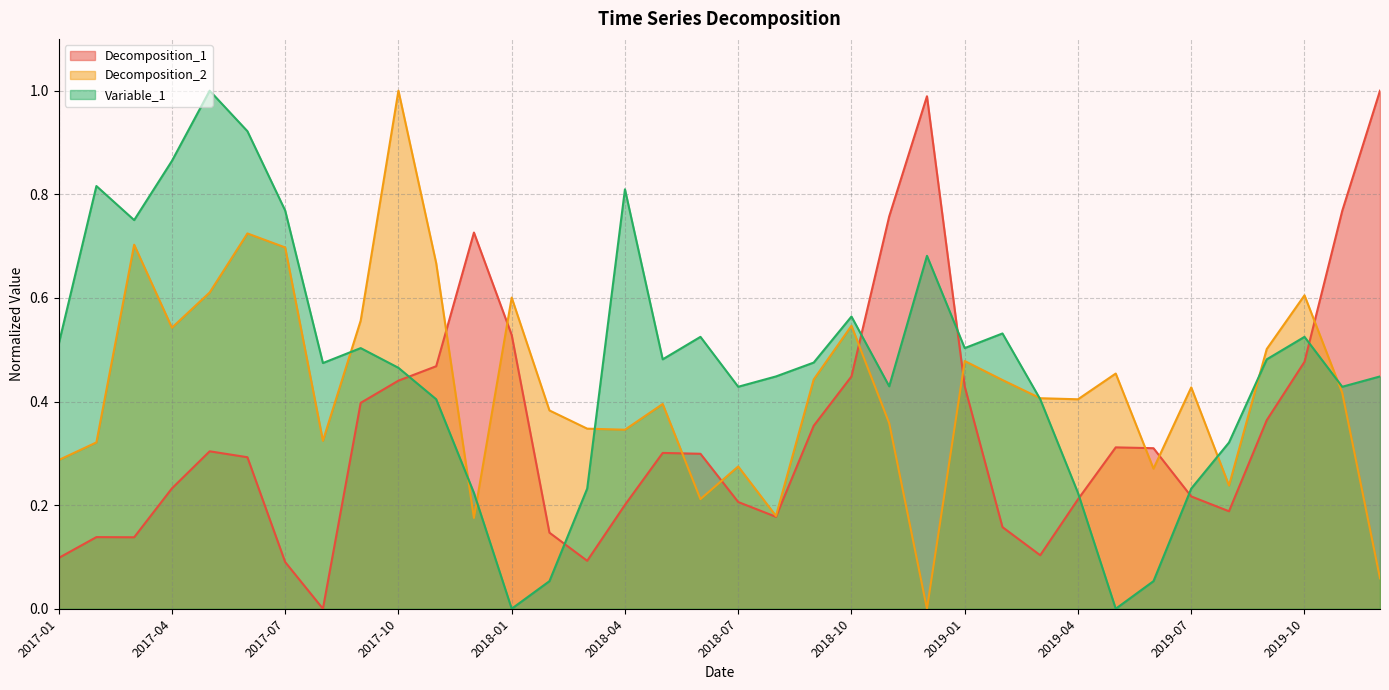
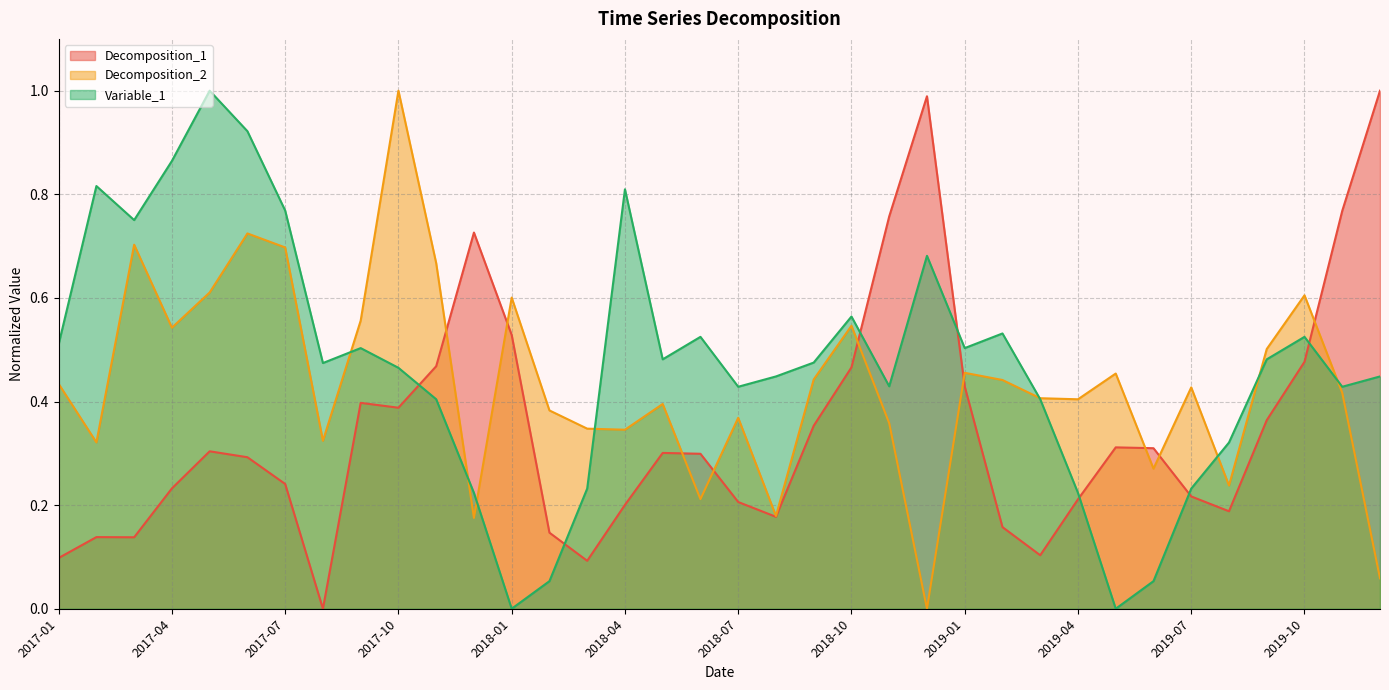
Decomposition_2, 2017-01: 0.29 -> 0.43
Decomposition_1, 2017-07: 0.09 -> 0.24
Decomposition_1, 2017-10: 0.44 -> 0.39
Decomposition_2, 2018-07: 0.27 -> 0.37
Decomposition_1, 2018-10: 0.45 -> 0.47
Decomposition_2, 2019-01: 0.48 -> 0.46
